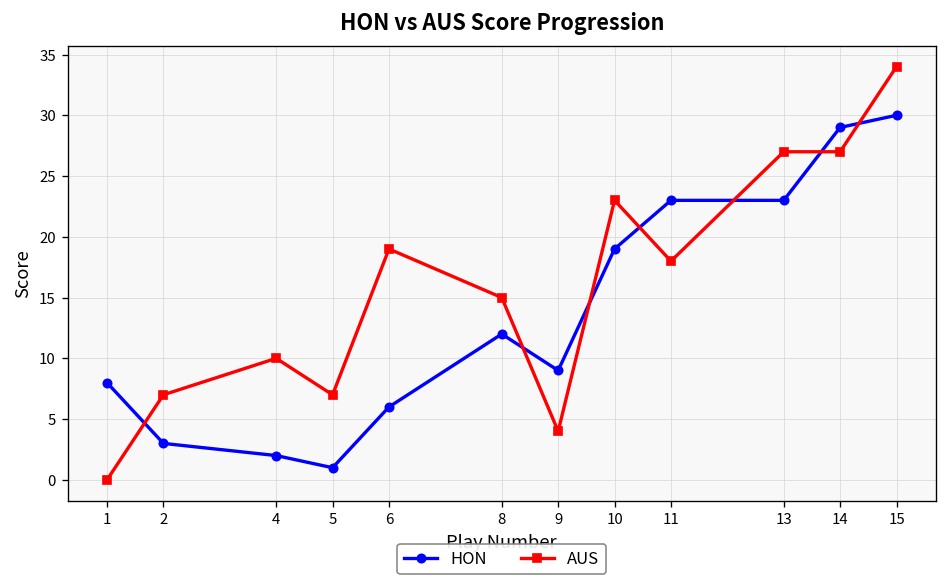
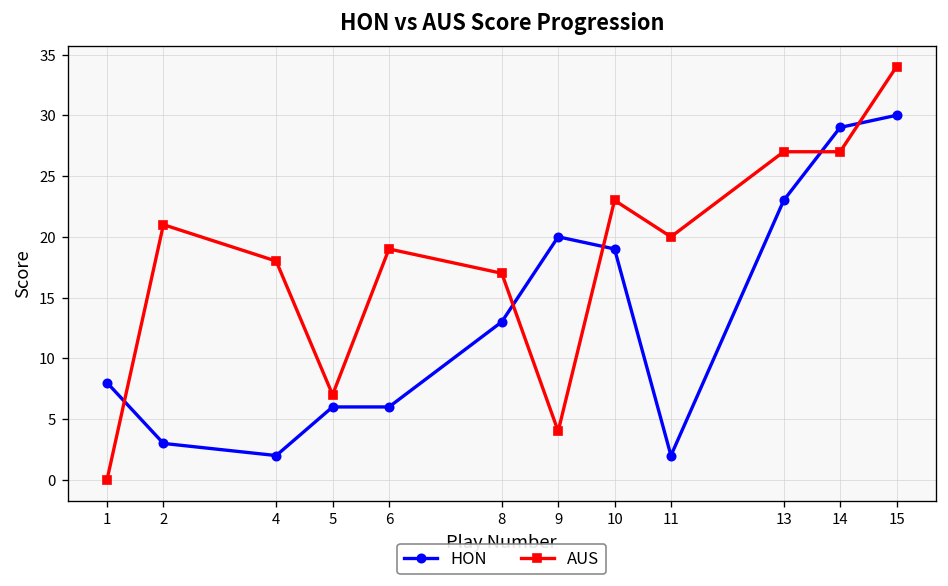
AUS, 2: 7 -> 21
AUS, 4: 10 -> 18
HON, 5: 1 -> 6
HON, 8: 12 -> 13
AUS, 8: 15 -> 17
HON, 9: 9 -> 20
HON, 11: 23 -> 2
AUS, 11: 18 -> 20
